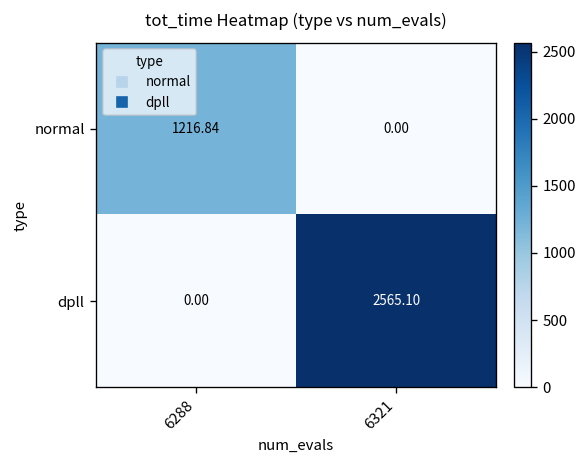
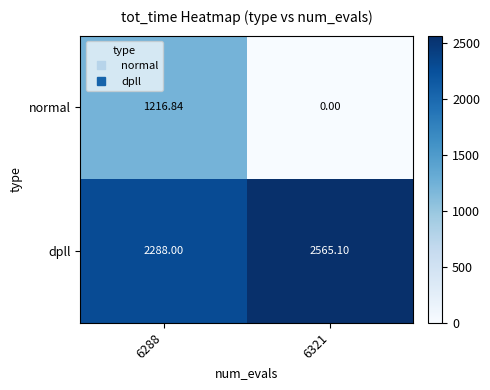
dpll, 6288: 0.00 -> 2288.00
